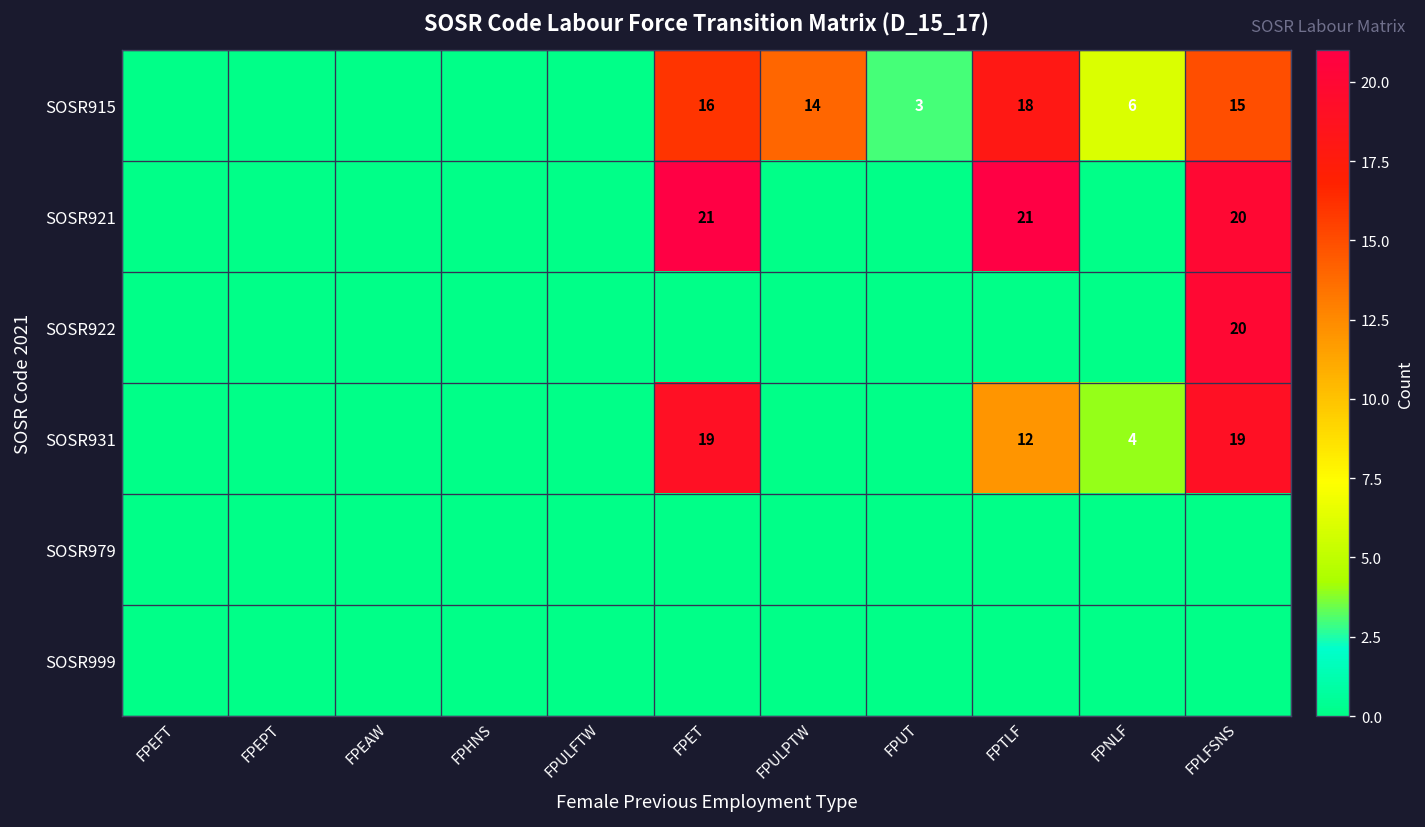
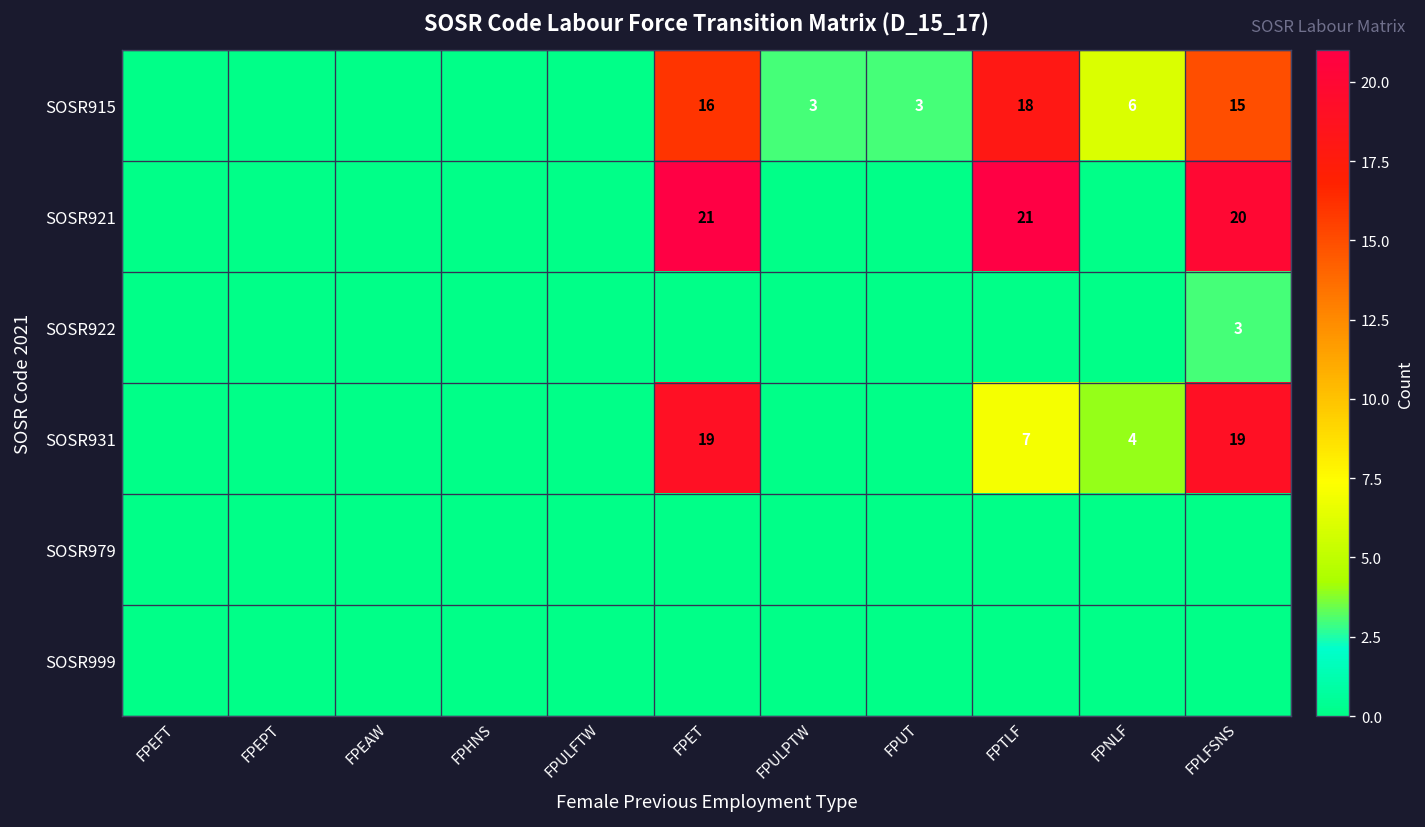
SOSR915, FPULPTW: 14 -> 3
SOSR922, FPLFSNS: 20 -> 3
SOSR931, FPTLF: 12 -> 7
